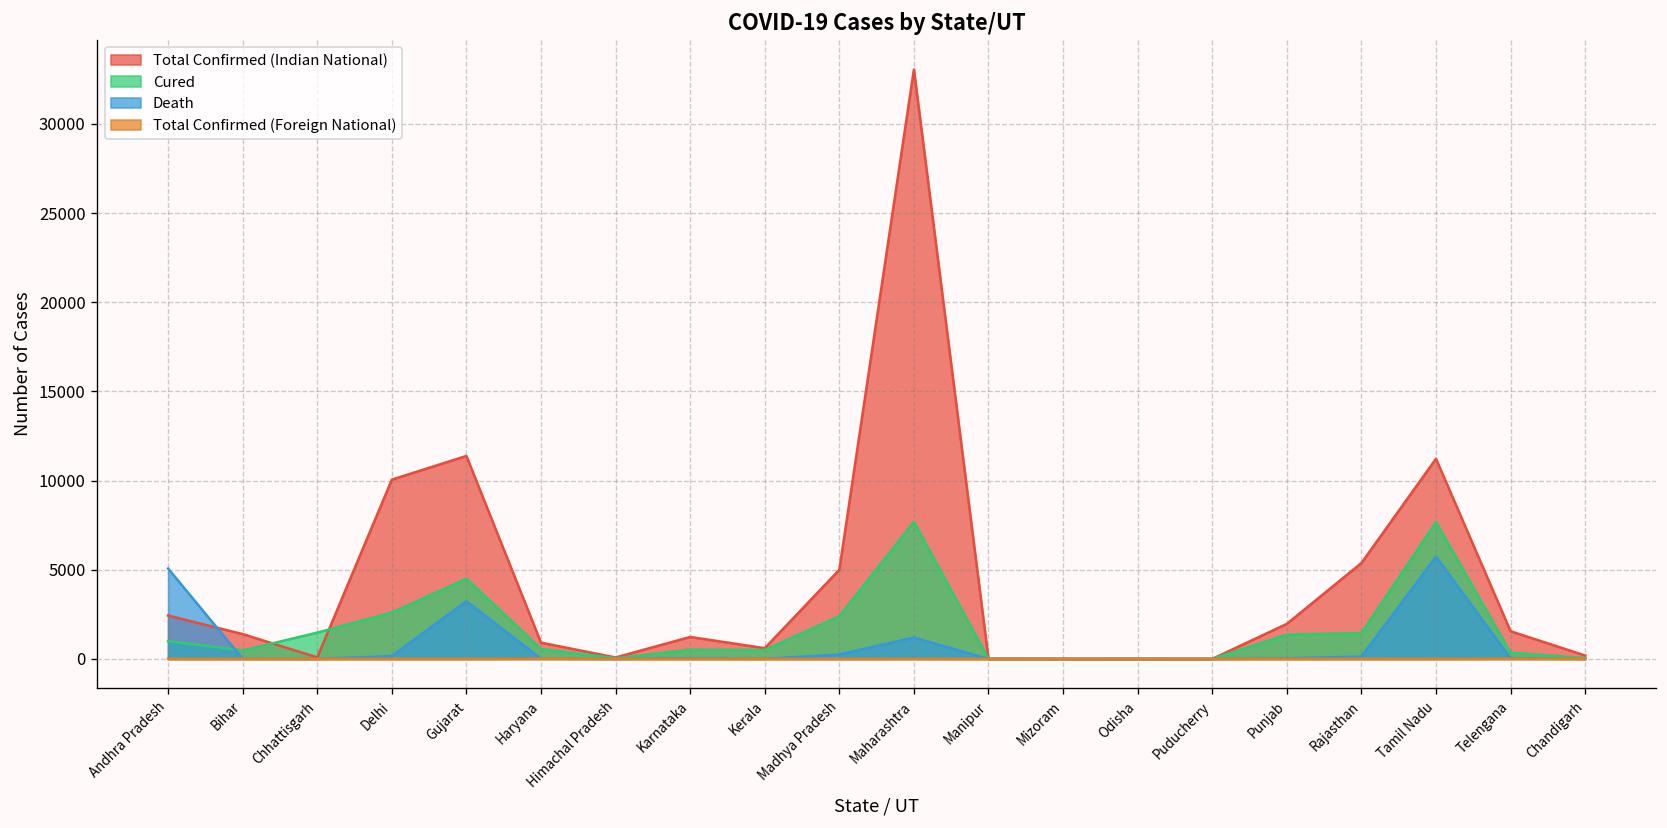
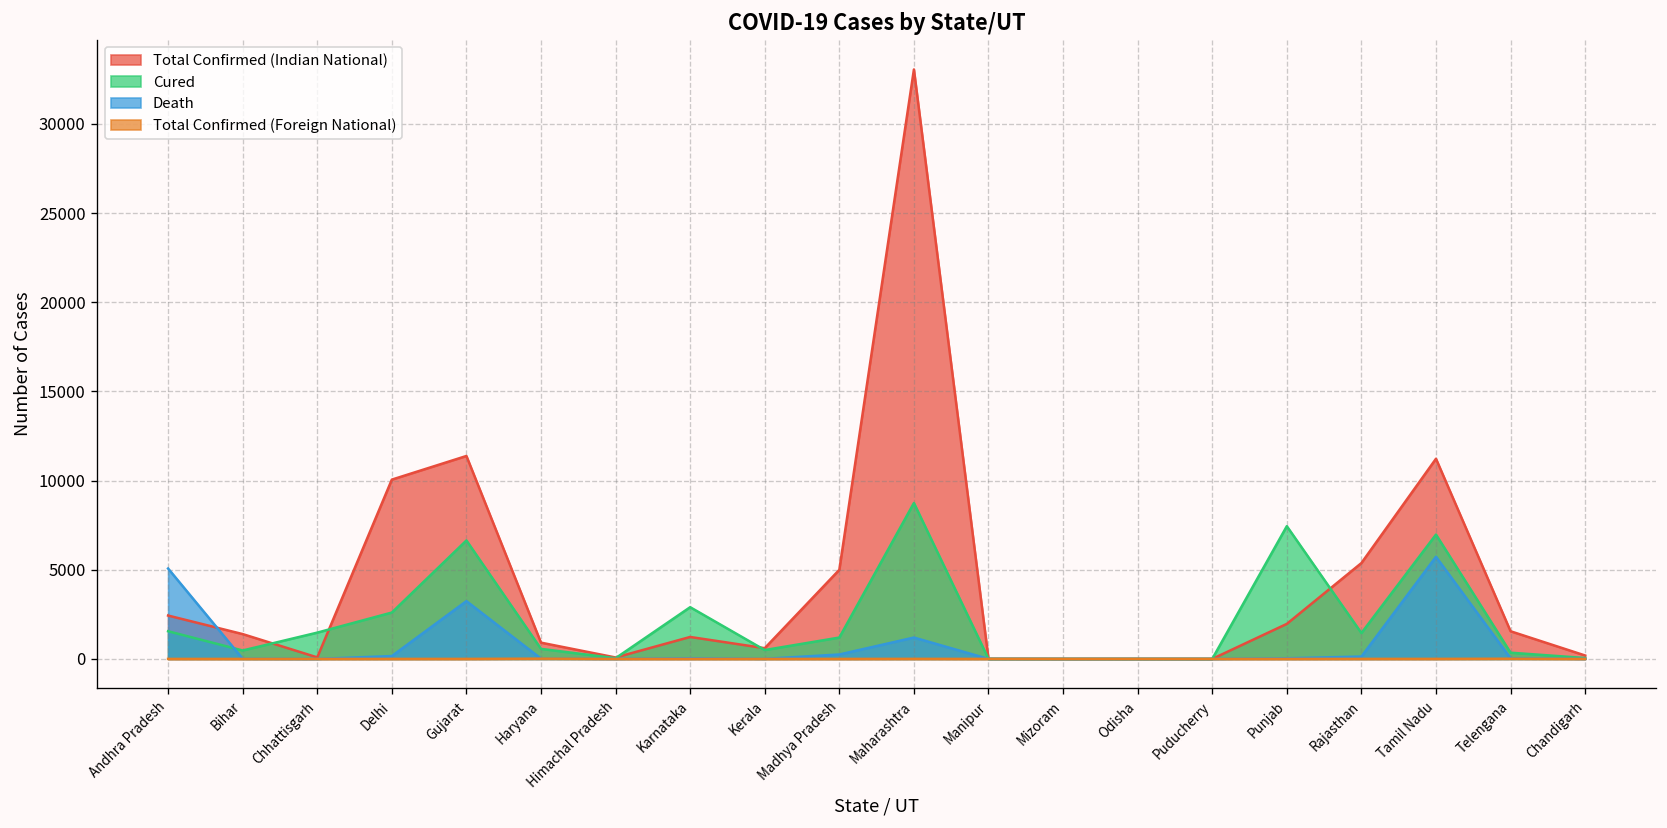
Cured, Andhra Pradesh: 1000 -> 1600
Cured, Gujarat: 4500 -> 6600
Cured, Karnataka: 500 -> 2900
Cured, Madhya Pradesh: 2400 -> 1200
Cured, Maharashtra: 7700 -> 8700
Cured, Punjab: 1400 -> 7400
Cured, Tamil Nadu: 7700 -> 7000
